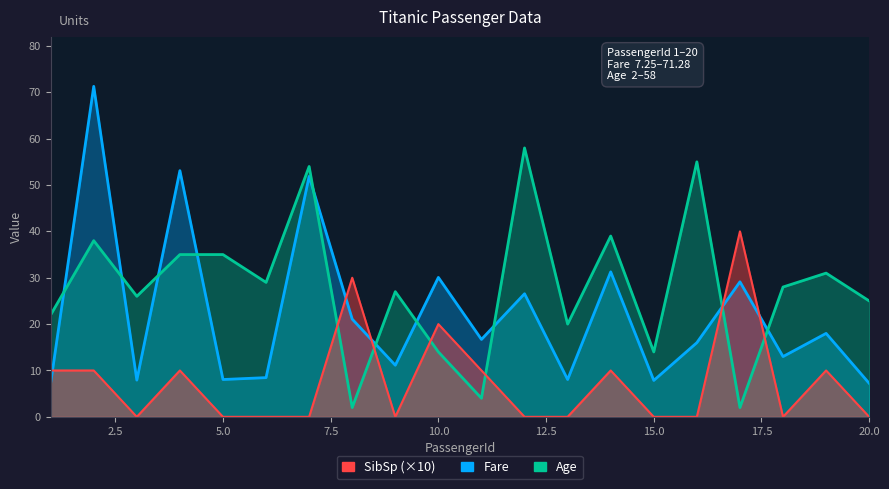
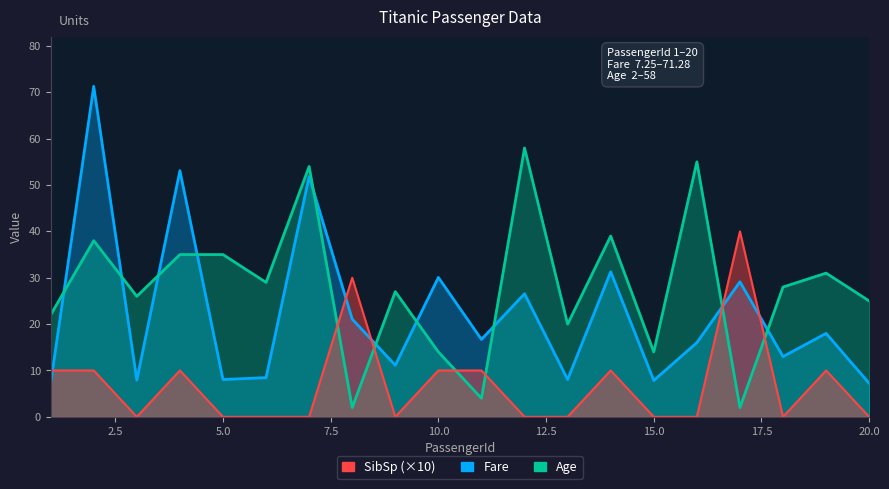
SibSp (×10), 10.0: 20 -> 10
